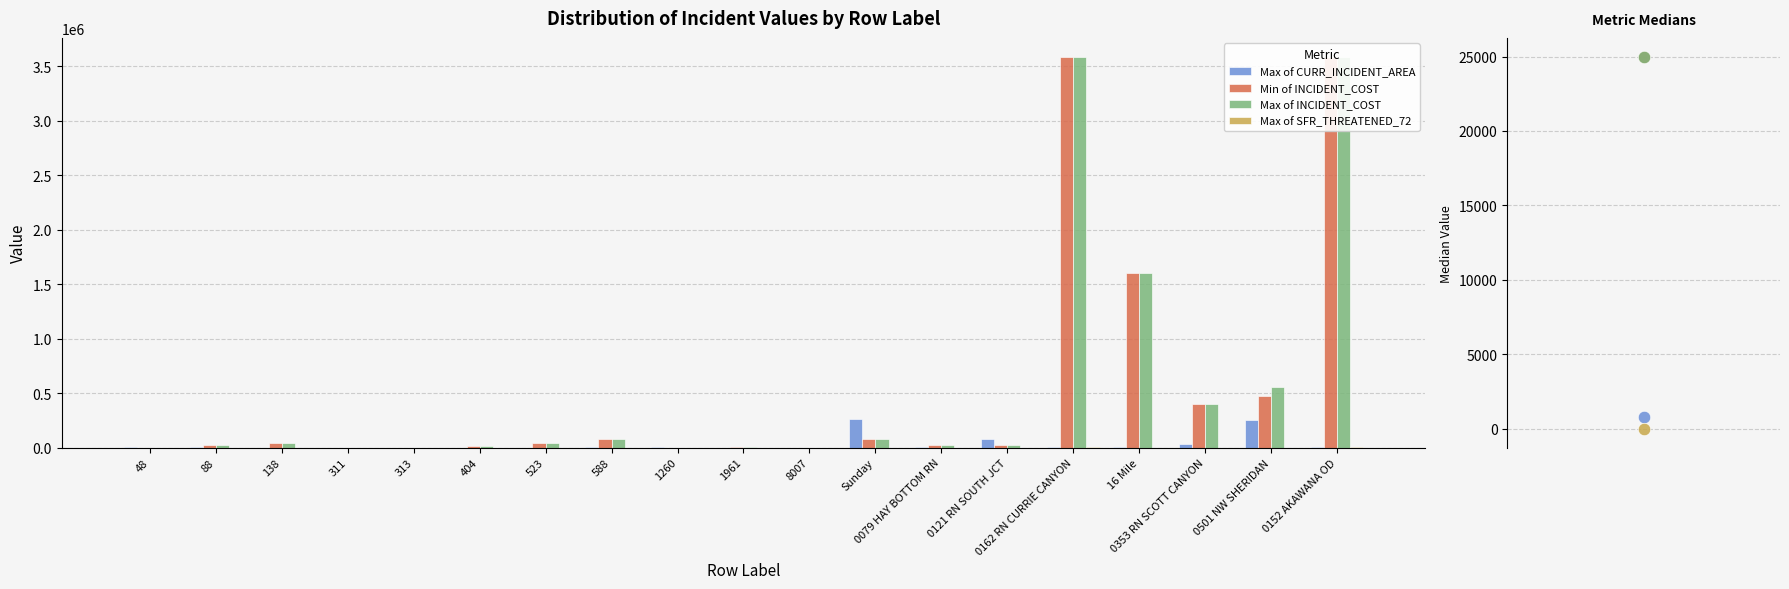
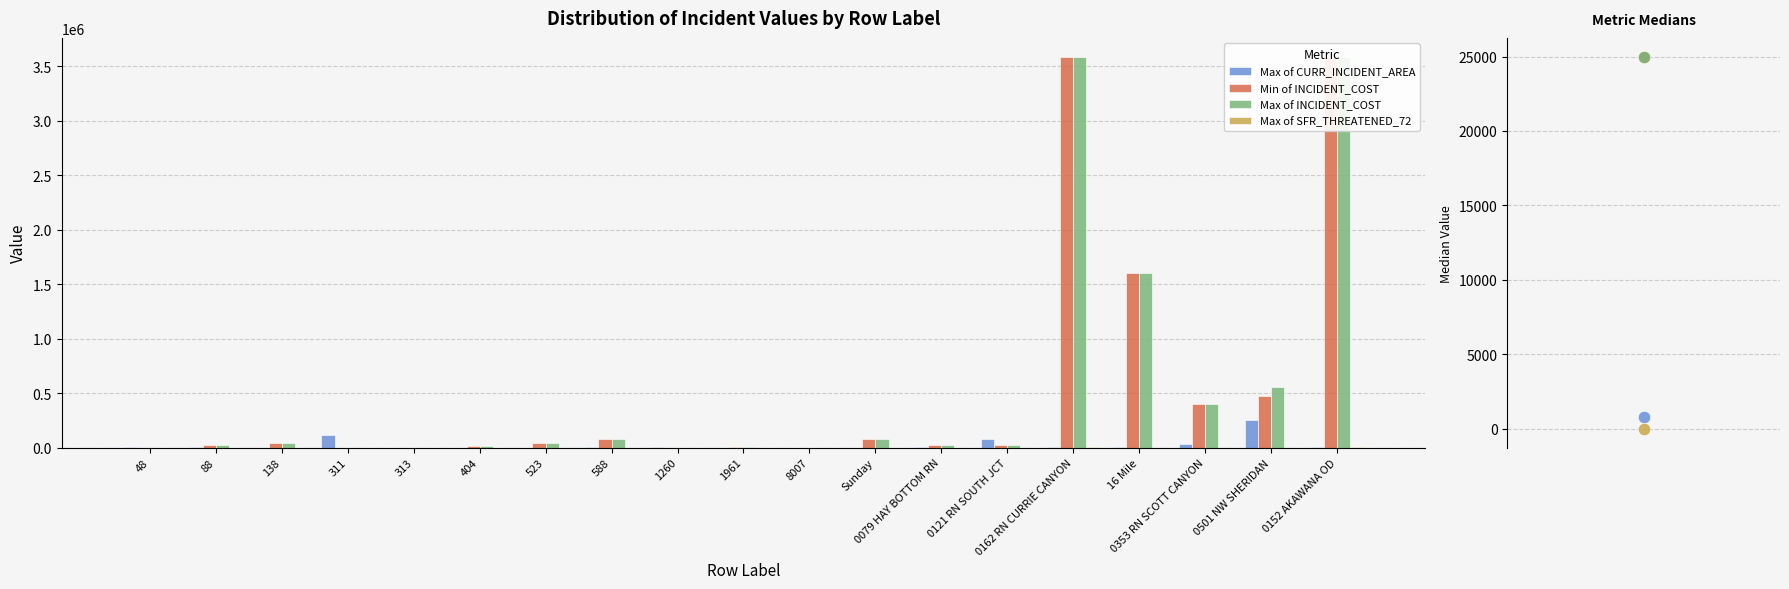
Distribution of Incident Values by Row Label, Max of CURR_INCIDENT_AREA, 311: 0 -> 110000
Distribution of Incident Values by Row Label, Max of CURR_INCIDENT_AREA, Sunday: 260000 -> 0
